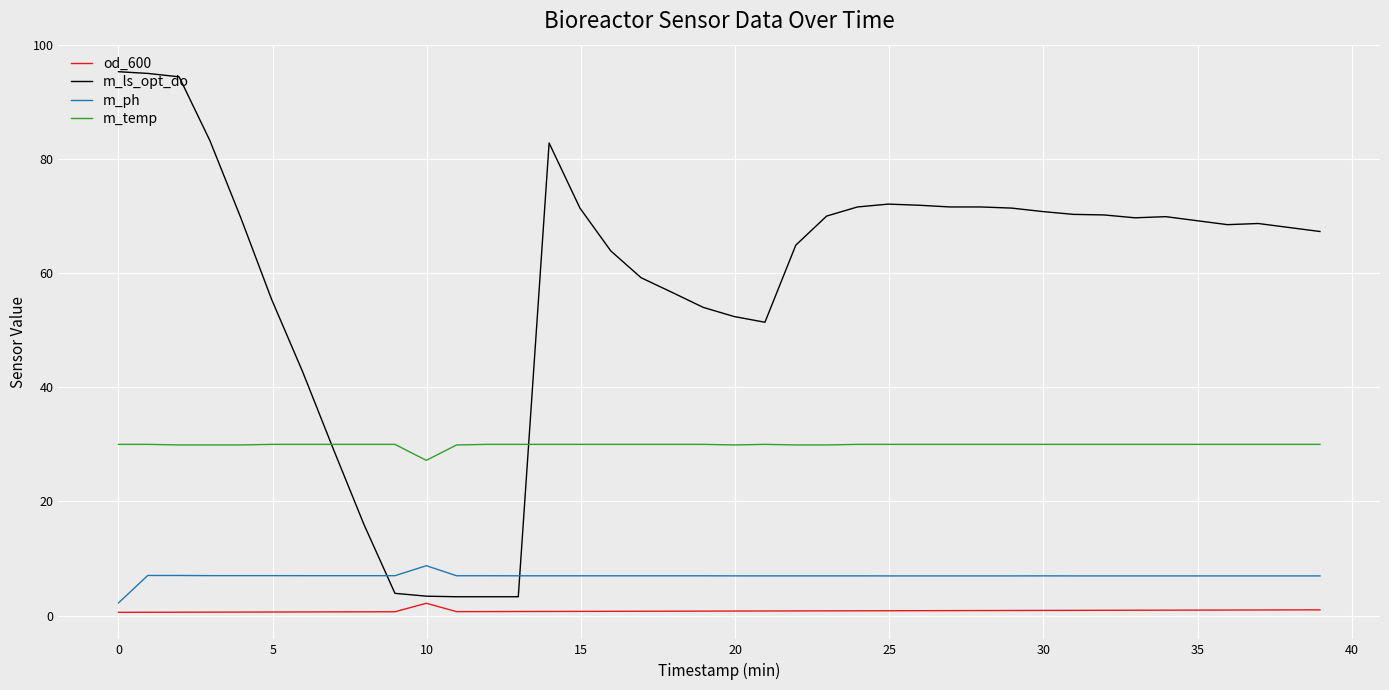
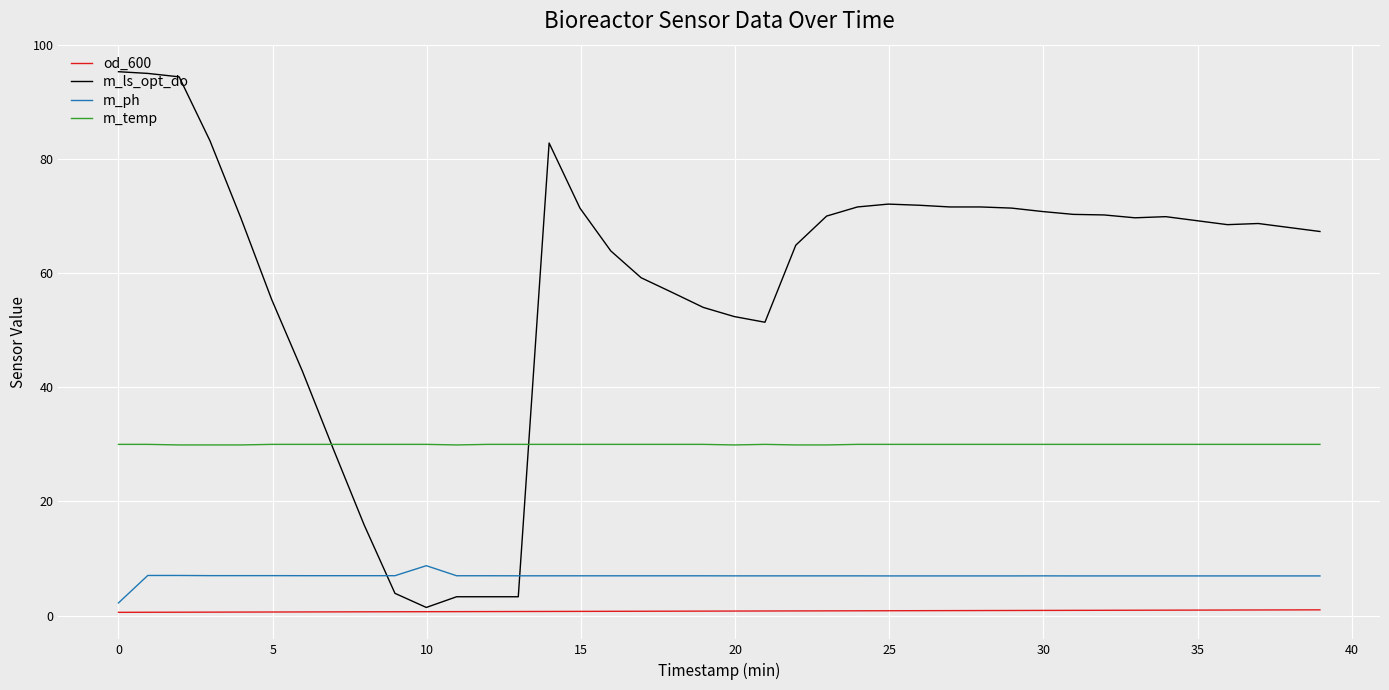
od_600, 10: 2 -> 1
m_ls_opt_do, 10: 3 -> 1
m_temp, 10: 27 -> 30
